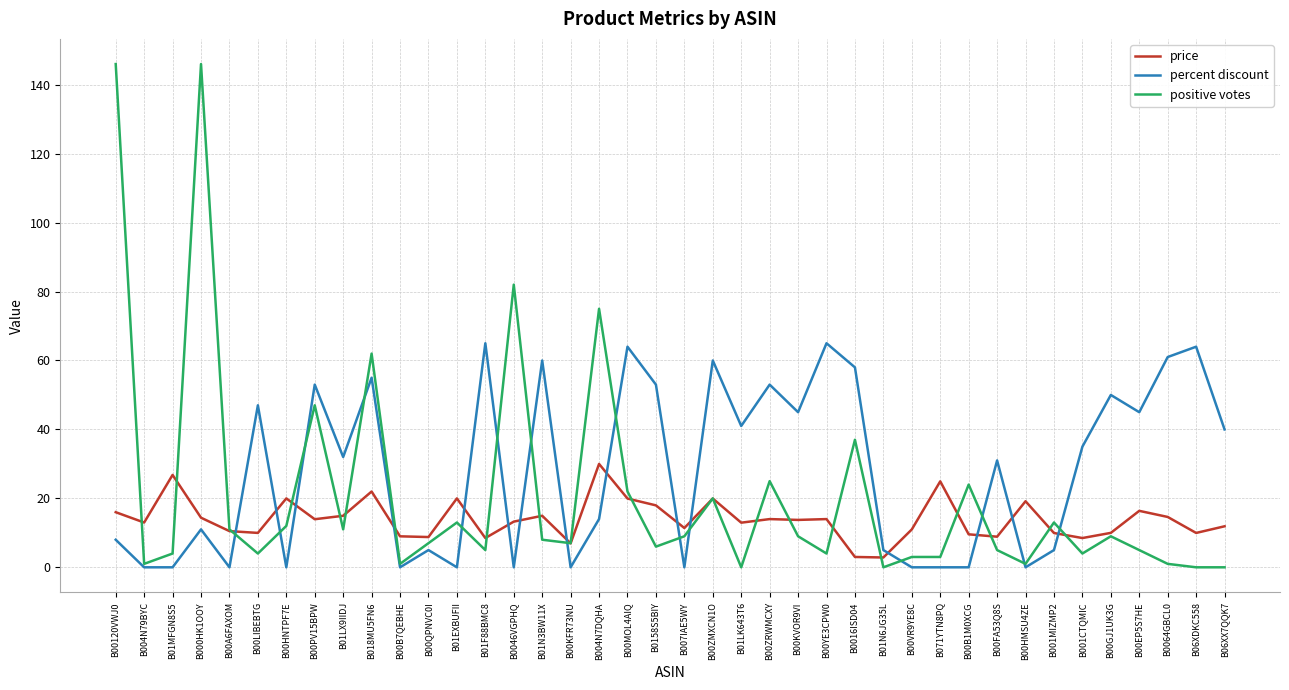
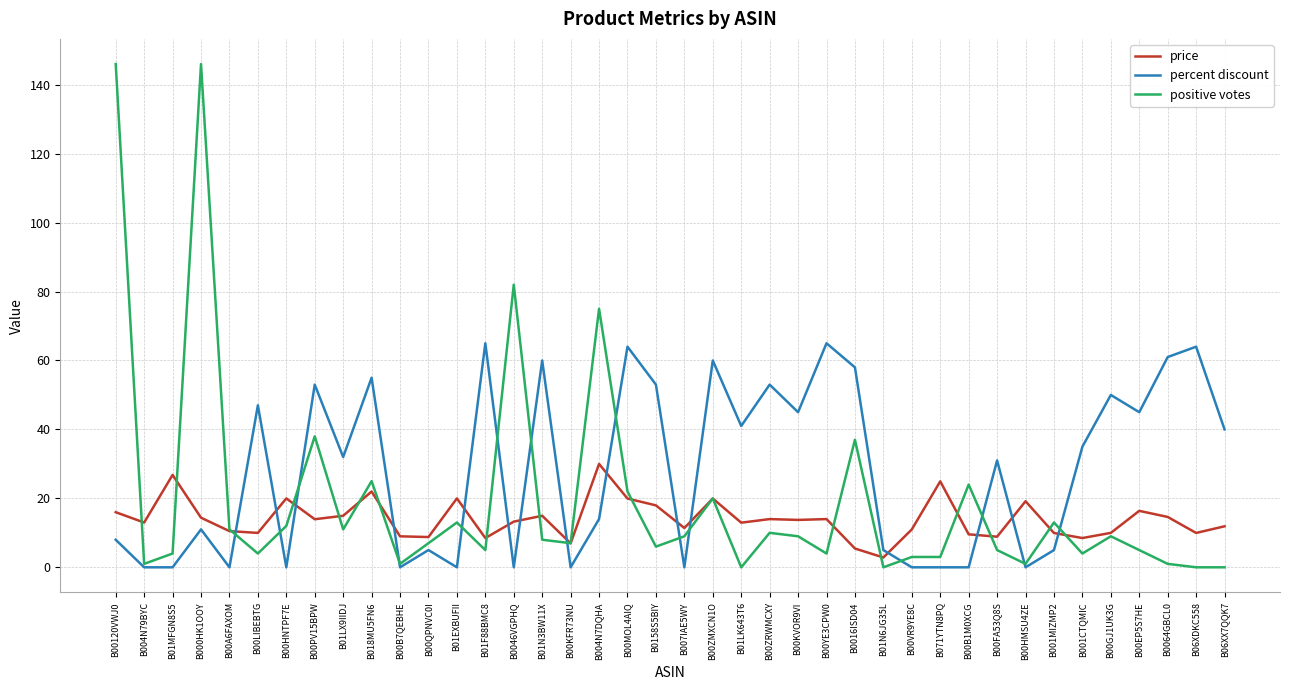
positive votes, B00PV15BPW: 47 -> 38
positive votes, B018MU5FN6: 62 -> 25
positive votes, B00ZRWMCXY: 25 -> 10
price, B0016ISD04: 3 -> 5
